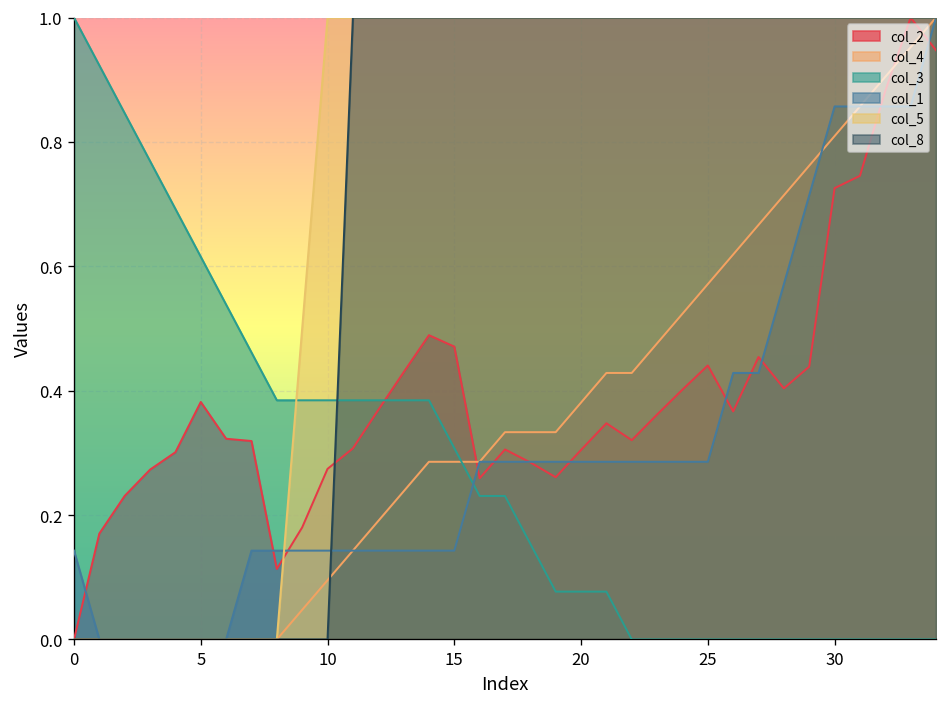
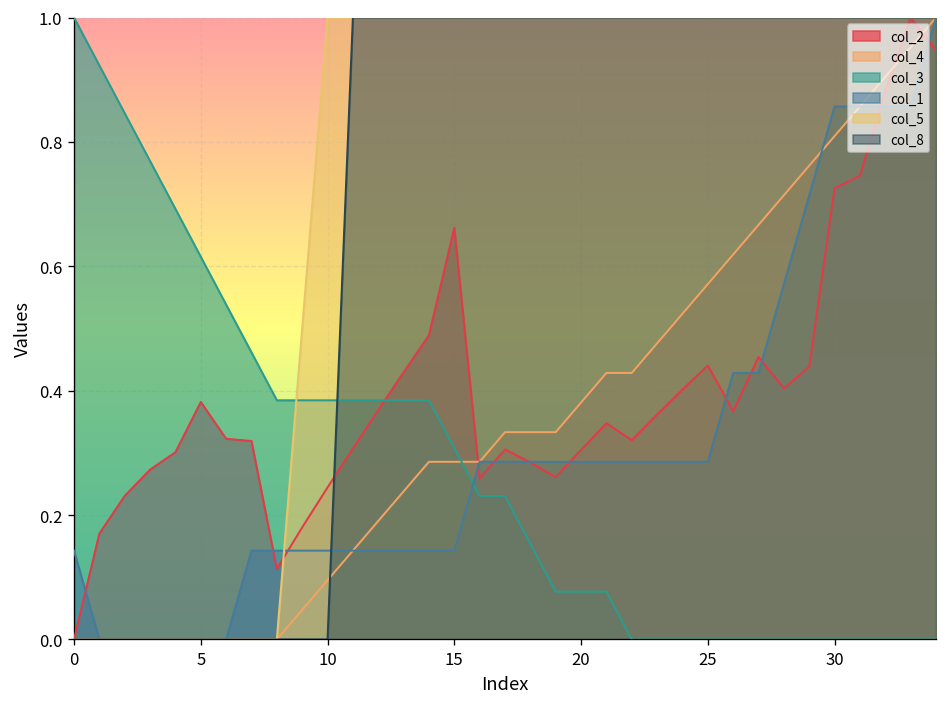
col_2, 10: 0.27 -> 0.24
col_2, 15: 0.47 -> 0.66
